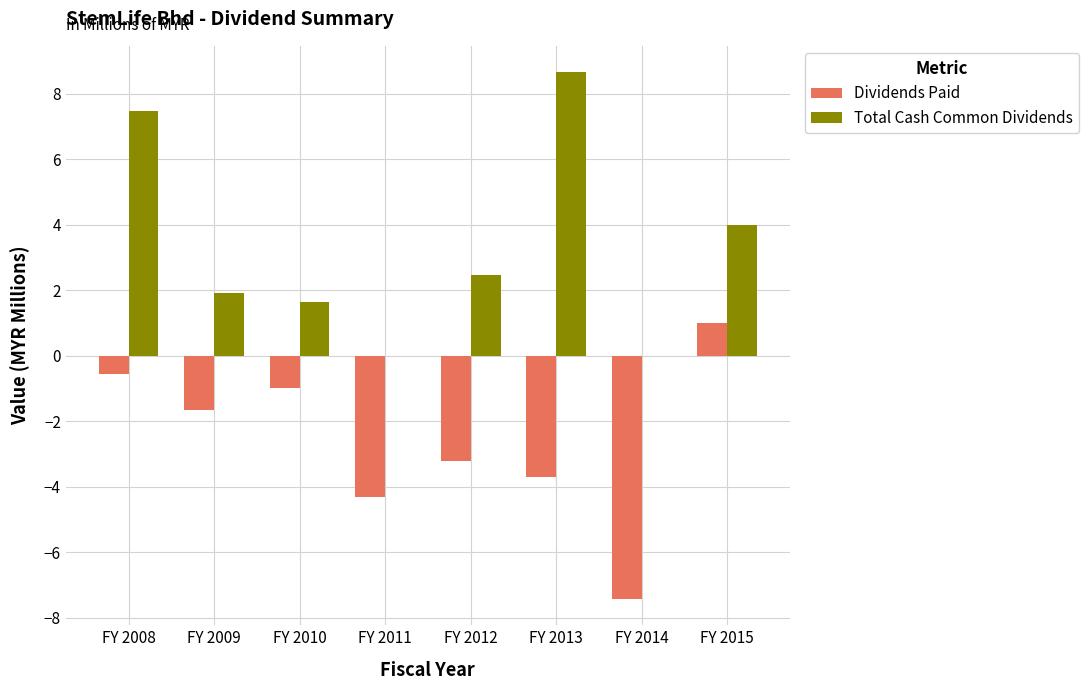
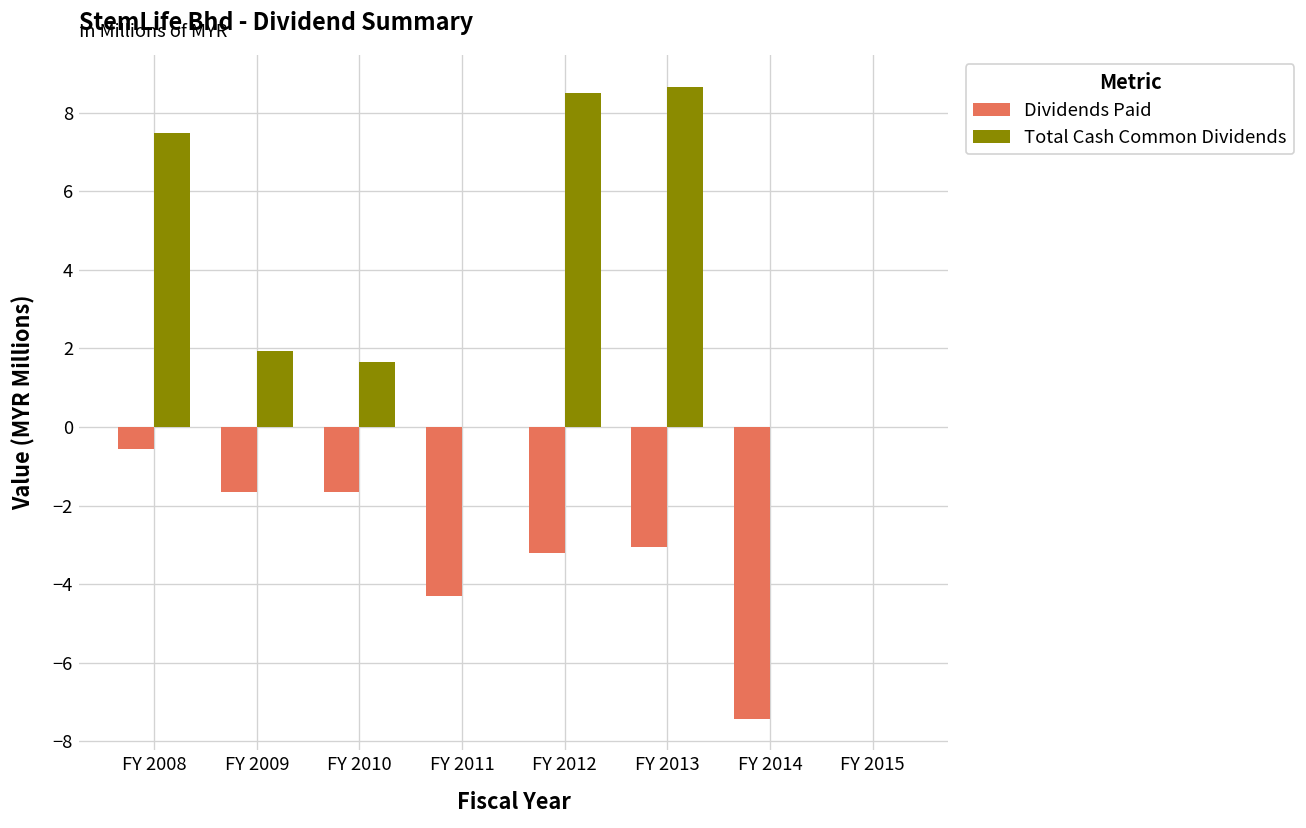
Dividends Paid, FY 2010: -1.0 -> -1.7
Total Cash Common Dividends, FY 2012: 2.5 -> 8.5
Dividends Paid, FY 2013: -3.7 -> -3.0
Dividends Paid, FY 2015: 1 -> 0
Total Cash Common Dividends, FY 2015: 4 -> 0
